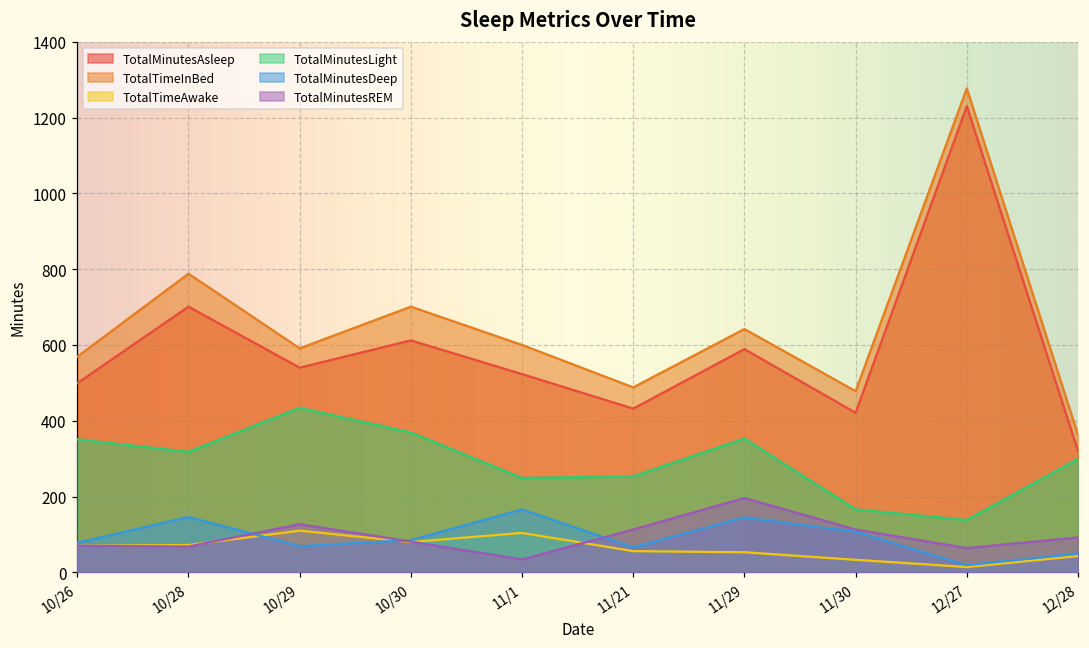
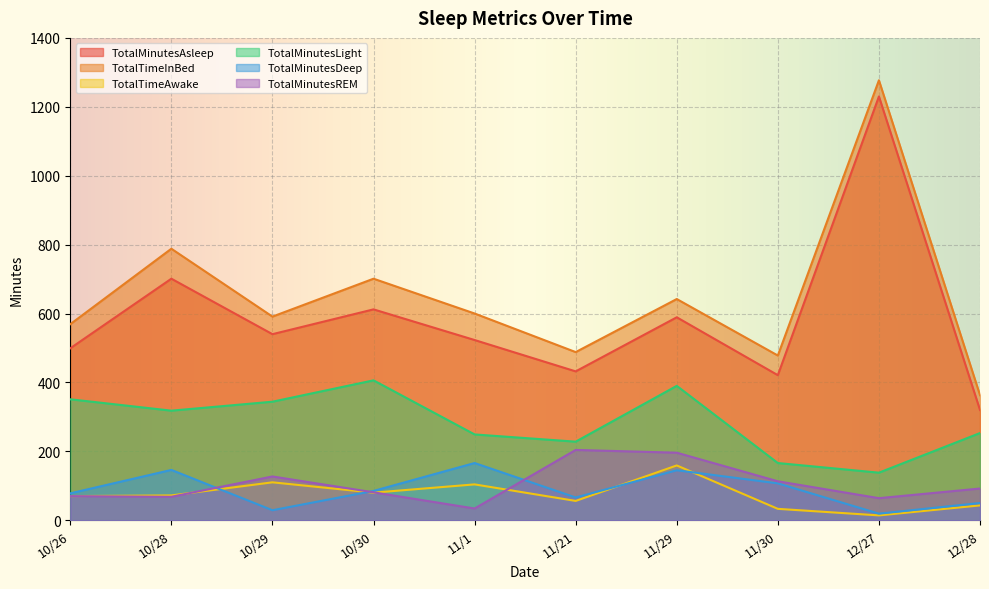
TotalMinutesLight, 10/29: 430 -> 340
TotalMinutesDeep, 10/29: 70 -> 30
TotalMinutesLight, 10/30: 370 -> 410
TotalMinutesLight, 11/21: 250 -> 230
TotalMinutesREM, 11/21: 110 -> 200
TotalTimeAwake, 11/29: 50 -> 160
TotalMinutesLight, 11/29: 350 -> 390
TotalMinutesLight, 12/28: 300 -> 250
